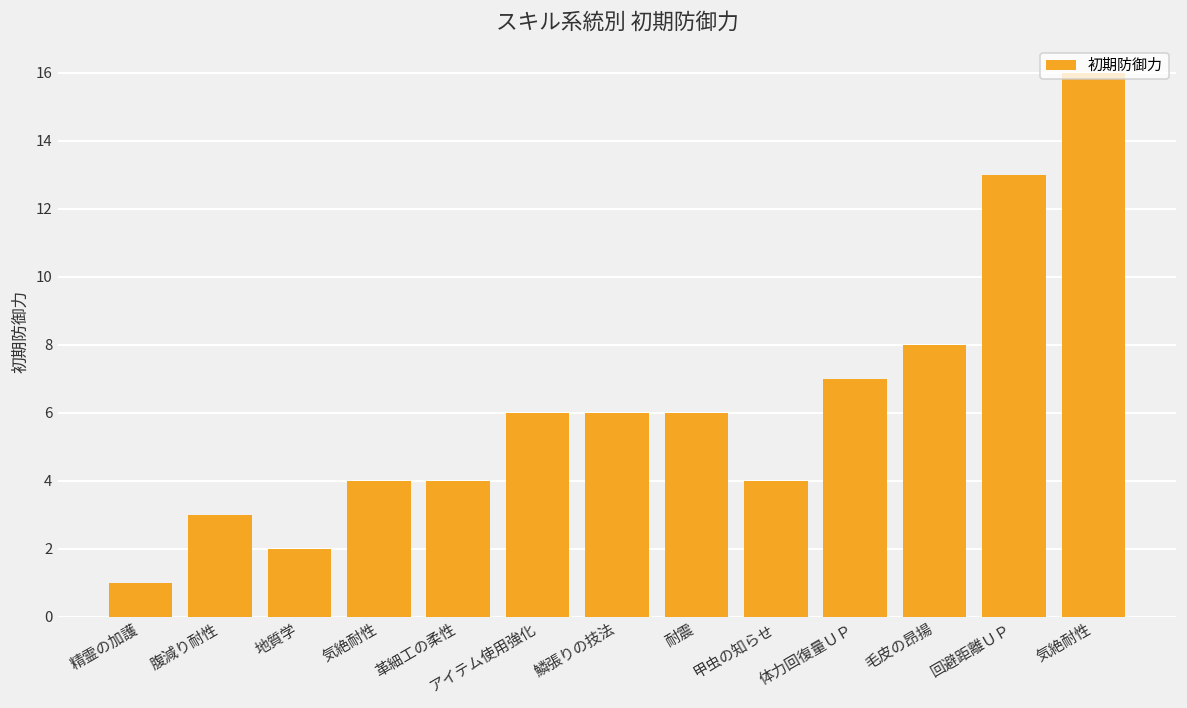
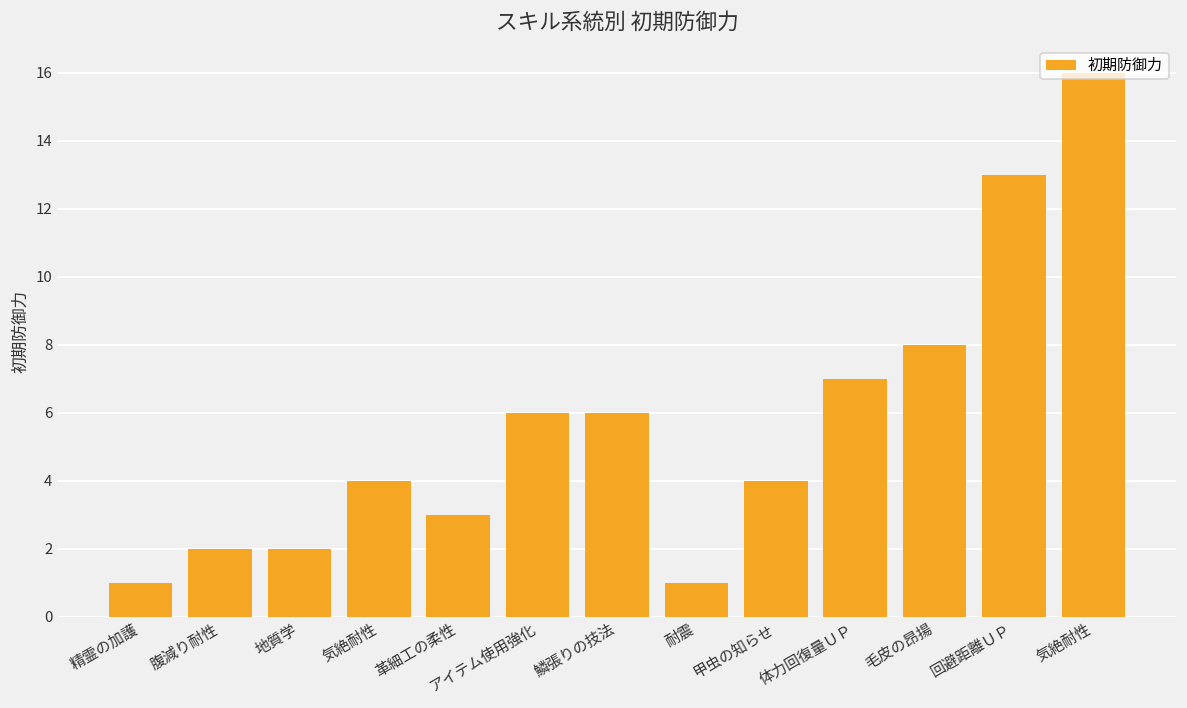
腹減り耐性: 3 -> 2
革細工の柔性: 4 -> 3
耐震: 6 -> 1
